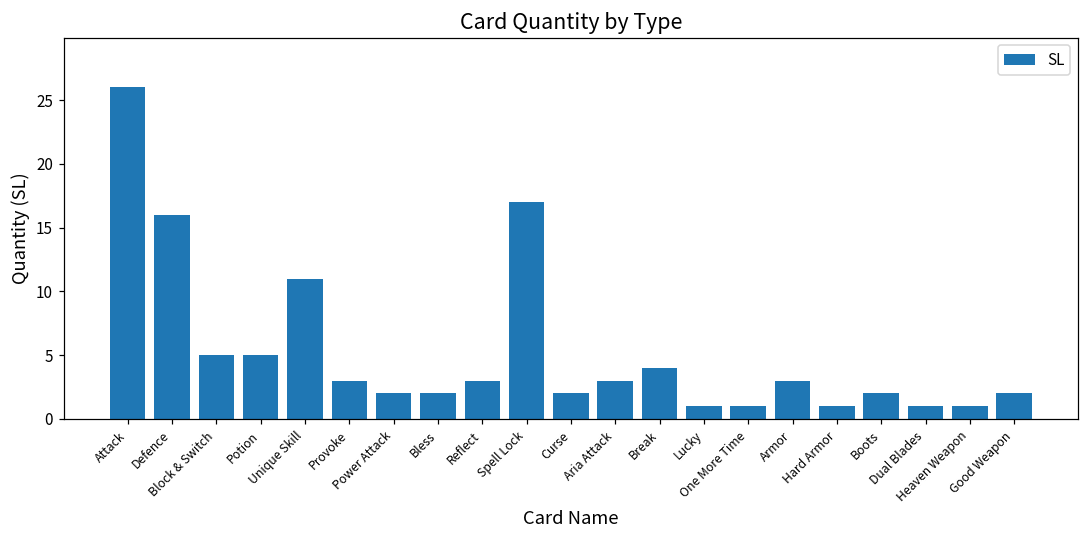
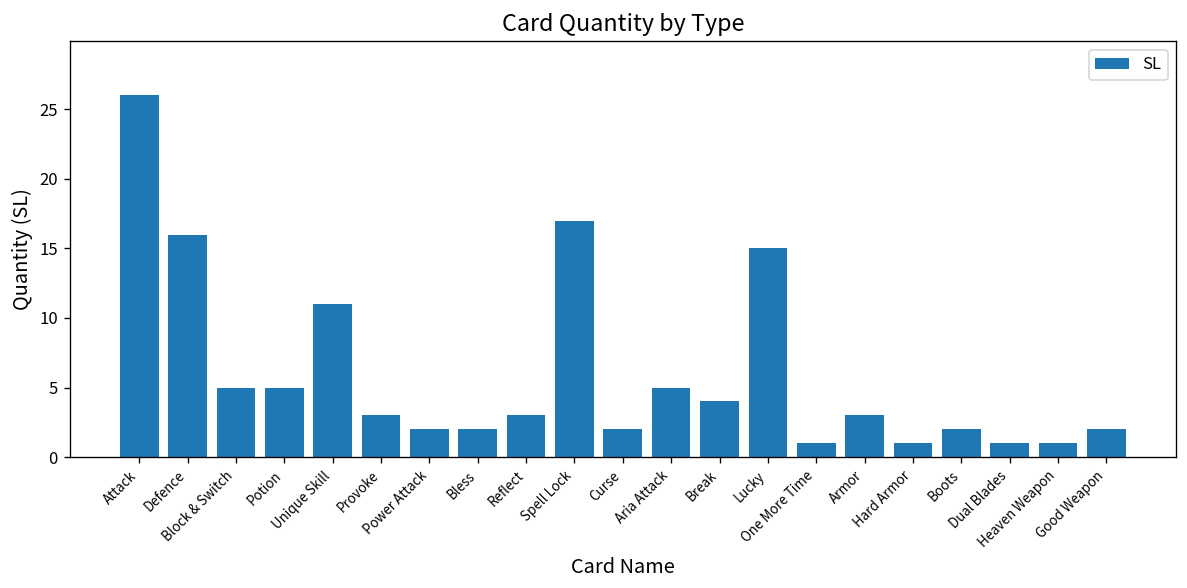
Aria Attack: 3 -> 5
Lucky: 1 -> 15
